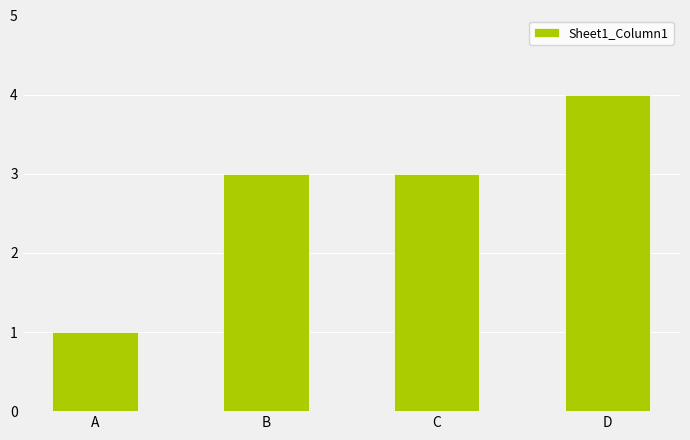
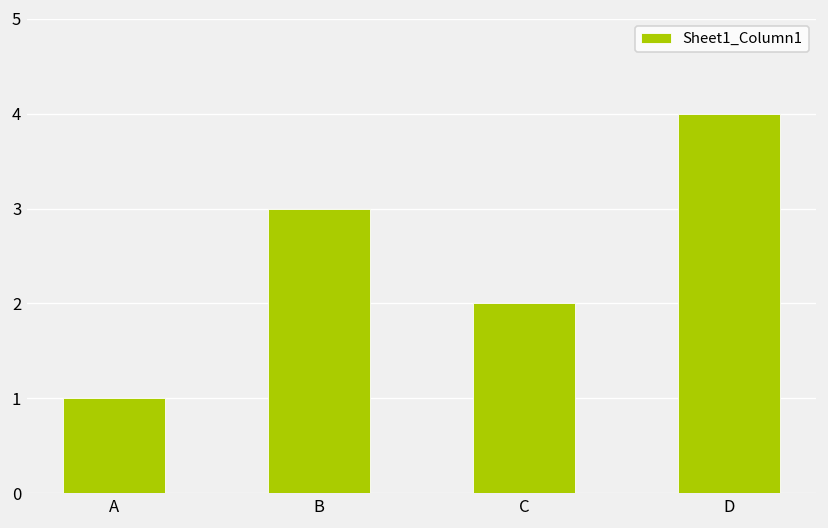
C: 3 -> 2
